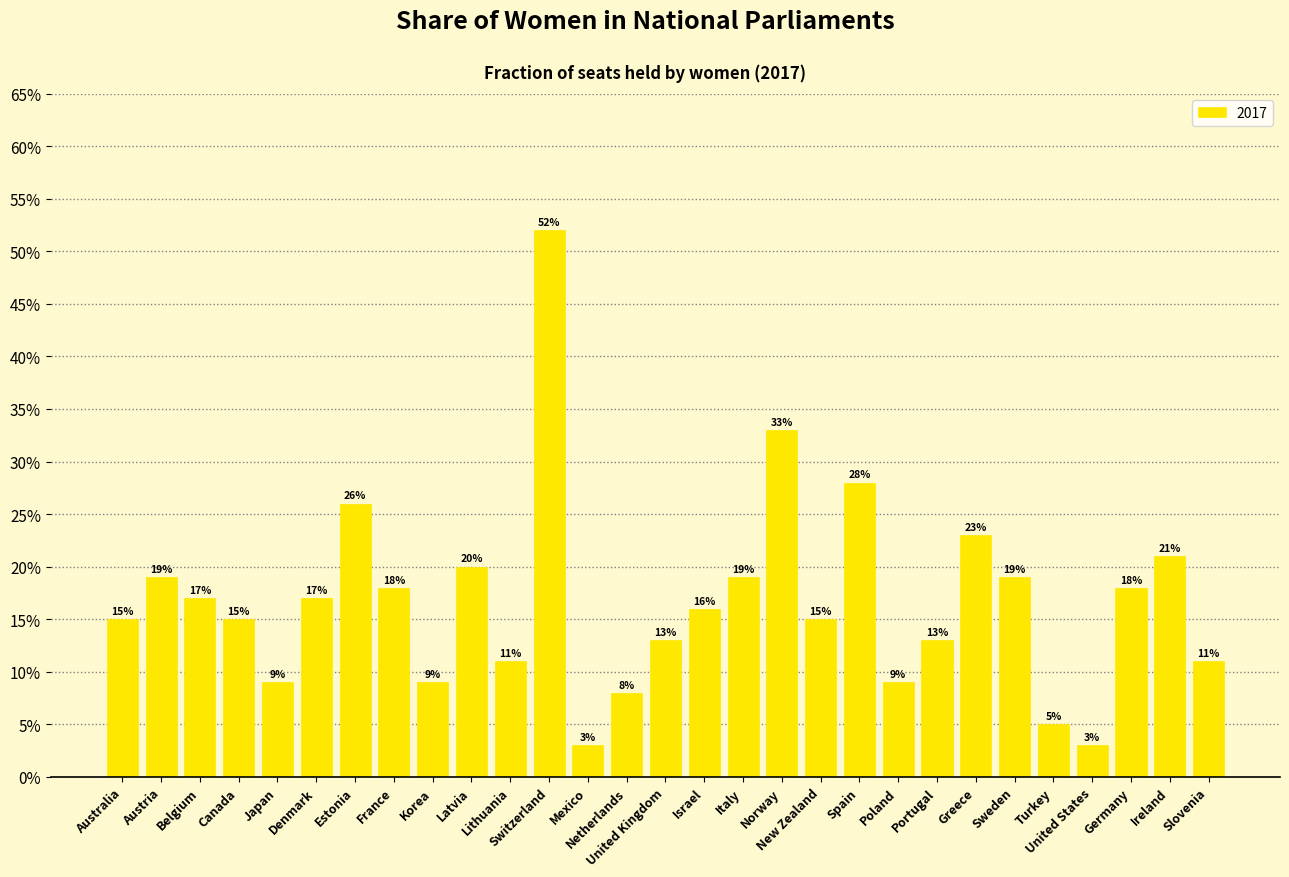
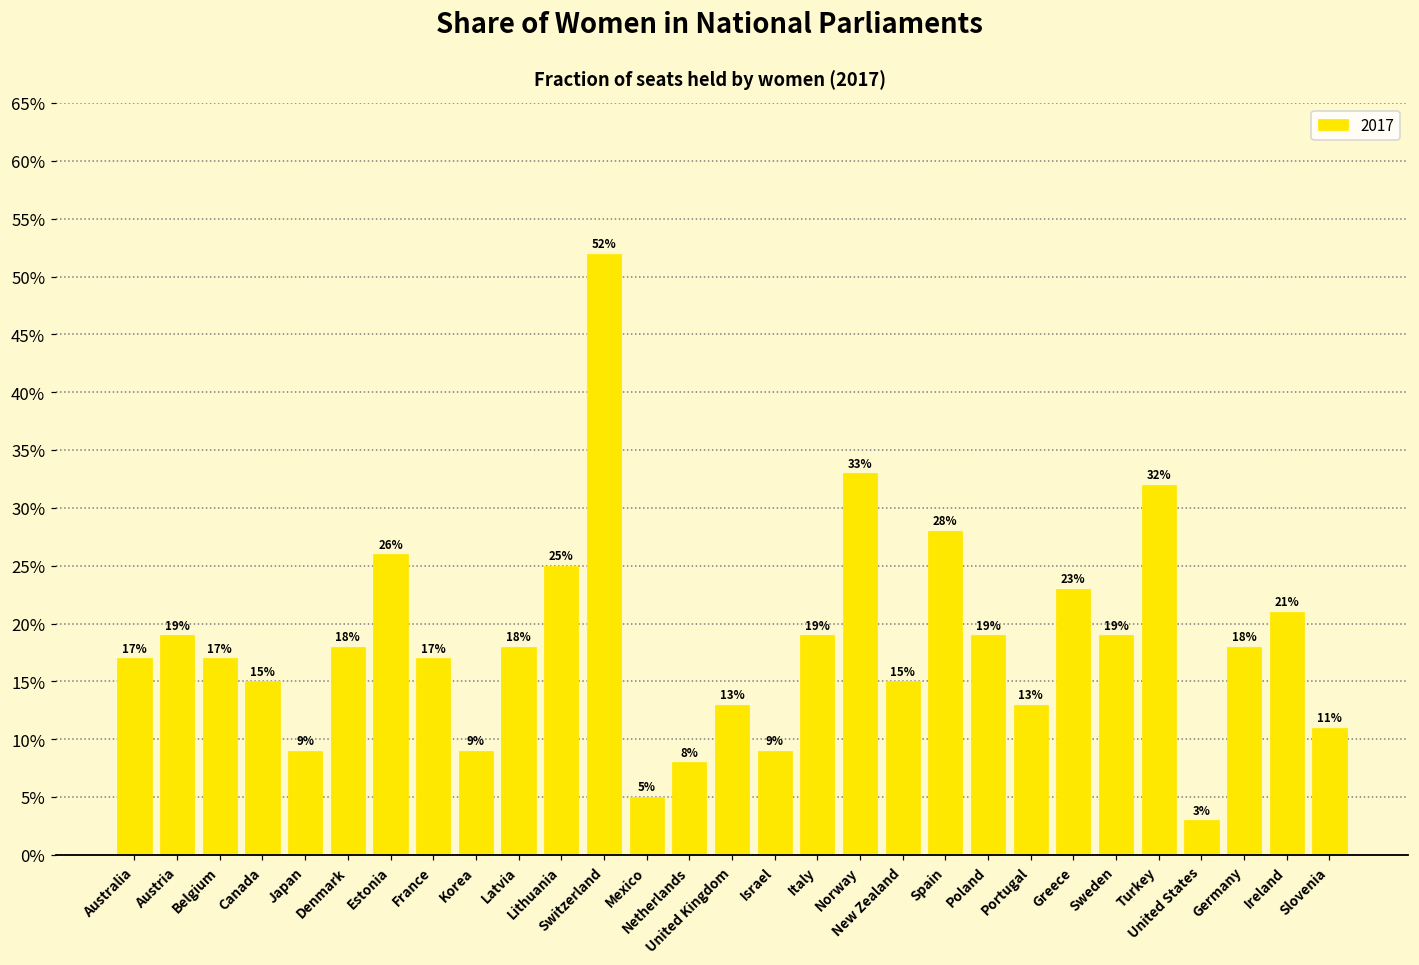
Australia: 15% -> 17%
Denmark: 17% -> 18%
France: 18% -> 17%
Latvia: 20% -> 18%
Lithuania: 11% -> 25%
Mexico: 3% -> 5%
Israel: 16% -> 9%
Poland: 9% -> 19%
Turkey: 5% -> 32%
